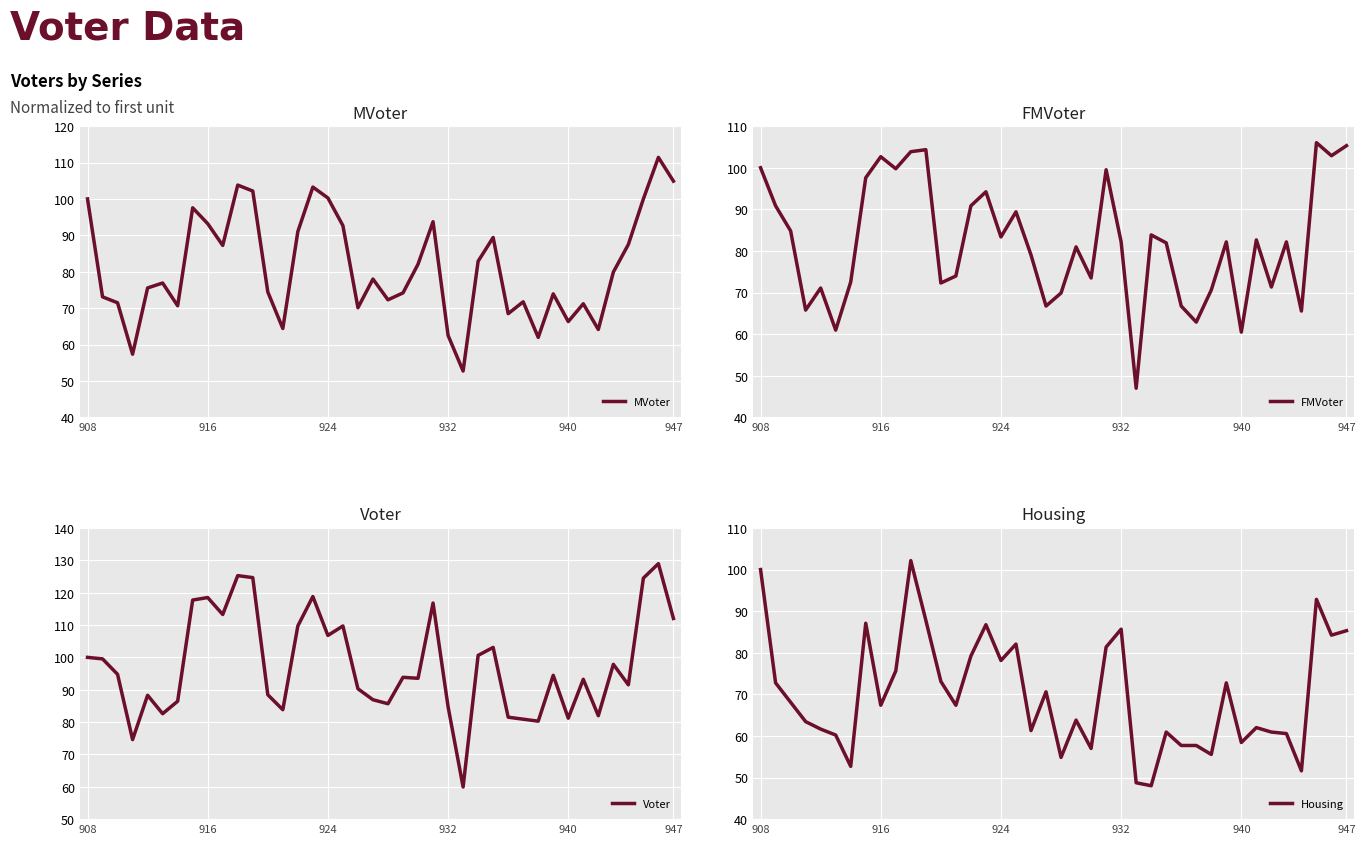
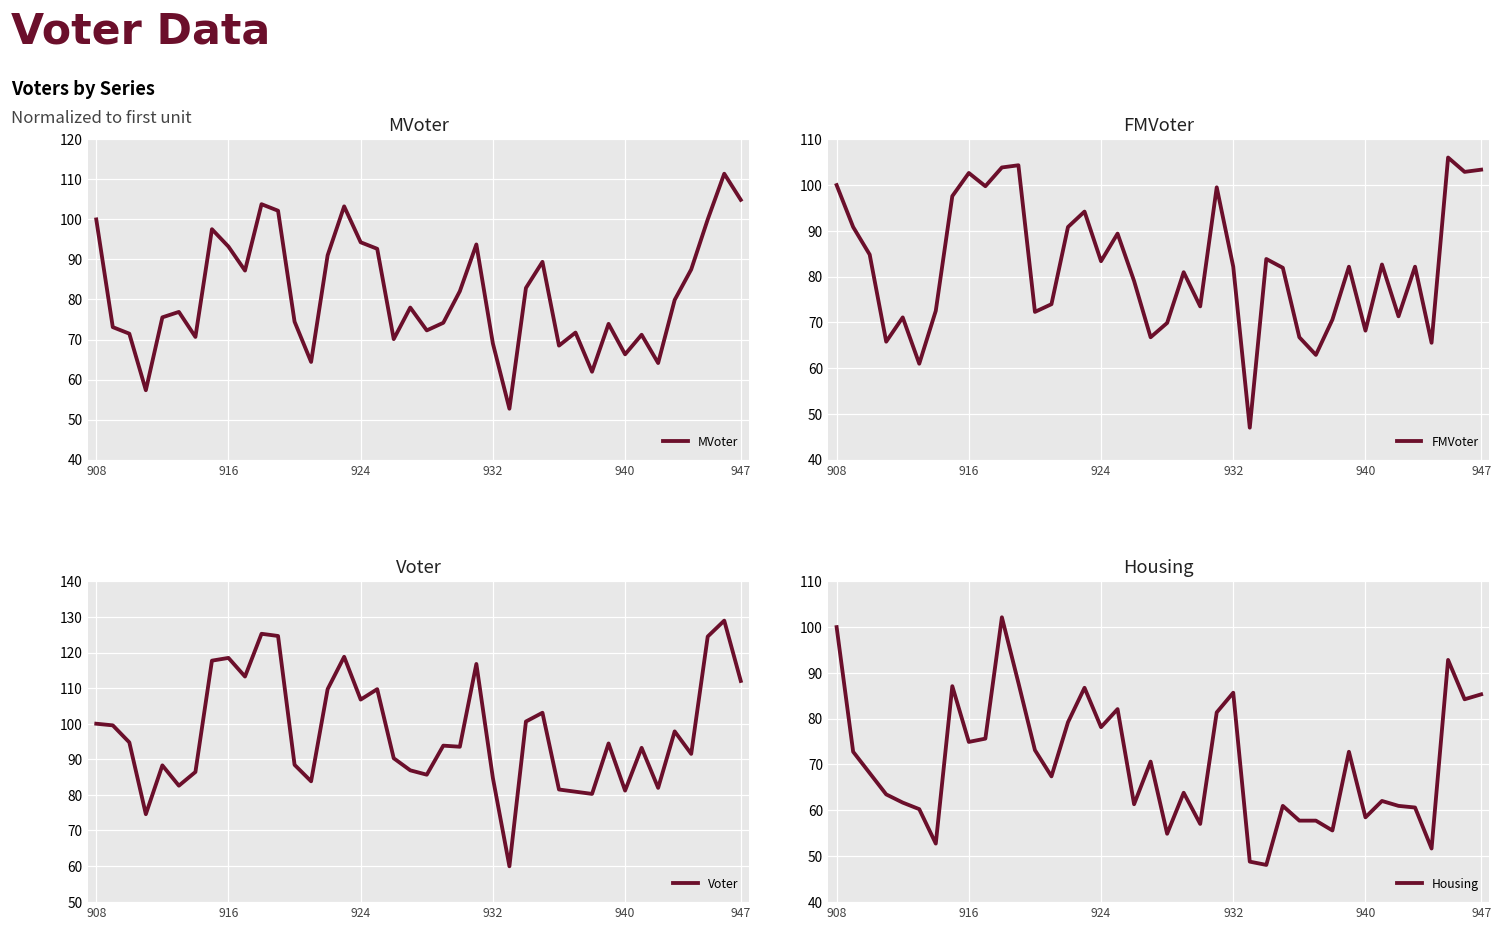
MVoter, 924: 100 -> 94
MVoter, 932: 63 -> 69
FMVoter, 940: 60 -> 68
FMVoter, 947: 105 -> 103
Housing, 916: 67 -> 75
